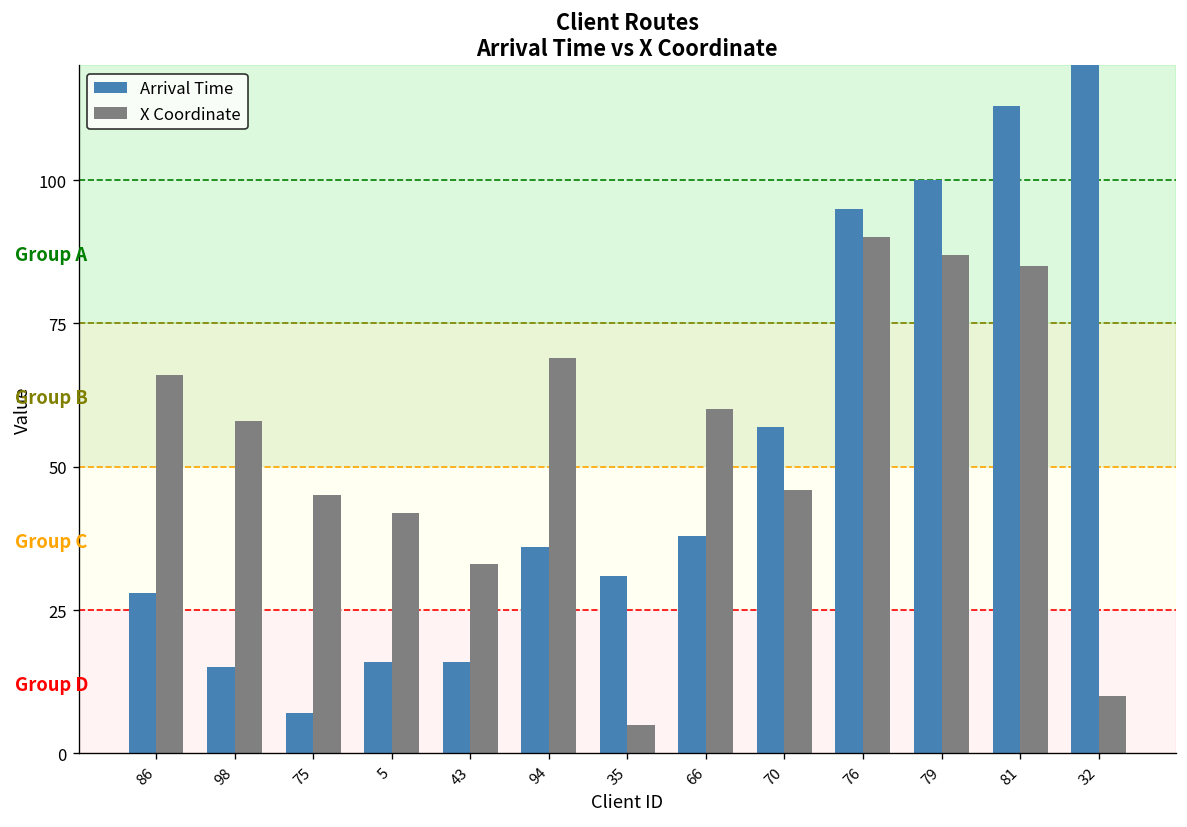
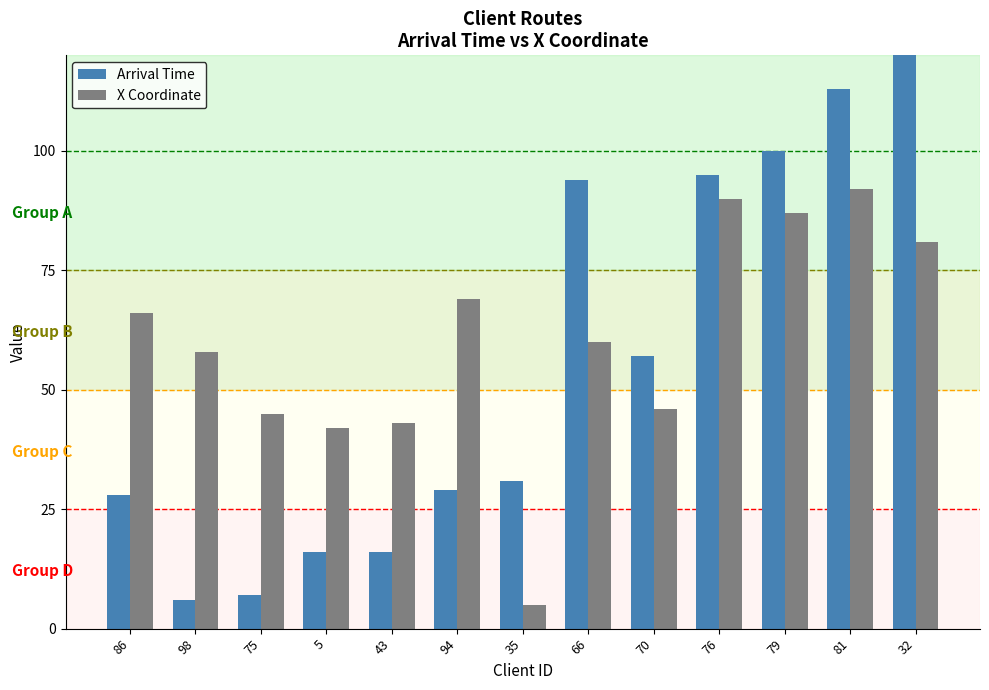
Arrival Time, 98: 15 -> 6
X Coordinate, 43: 33 -> 43
Arrival Time, 94: 36 -> 29
Arrival Time, 66: 38 -> 94
X Coordinate, 81: 85 -> 92
X Coordinate, 32: 10 -> 81
